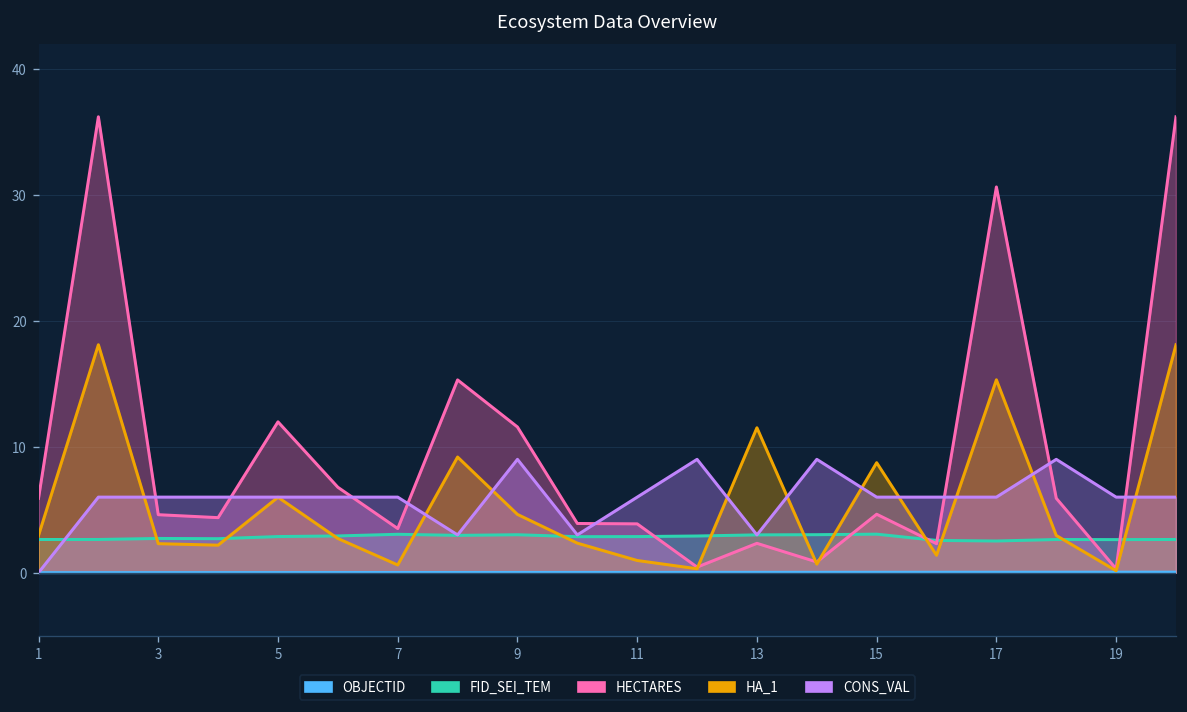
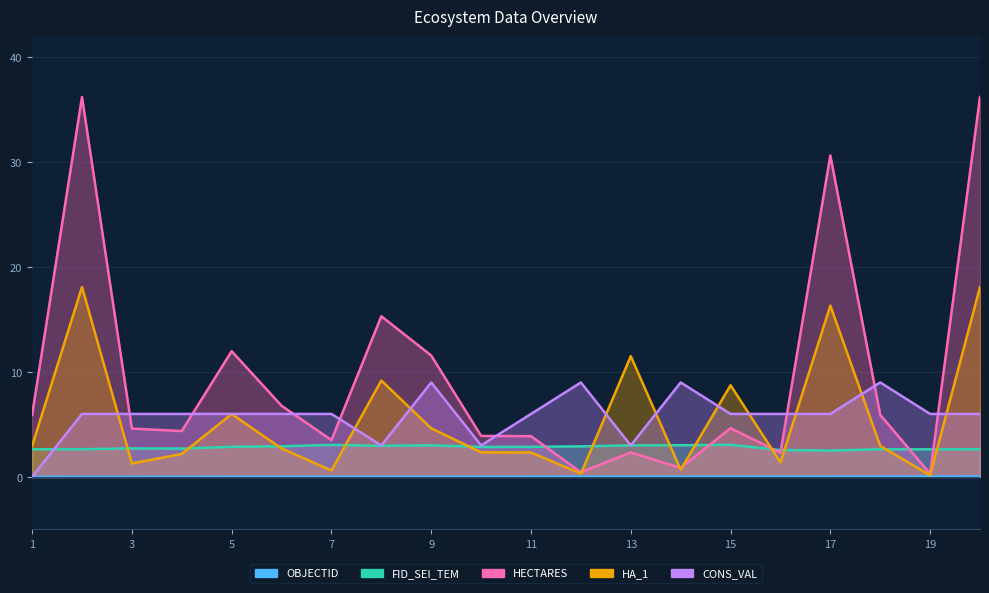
HA_1, 3: 2.3 -> 1.3
HA_1, 11: 1.0 -> 2.3
HA_1, 17: 15.3 -> 16.3
